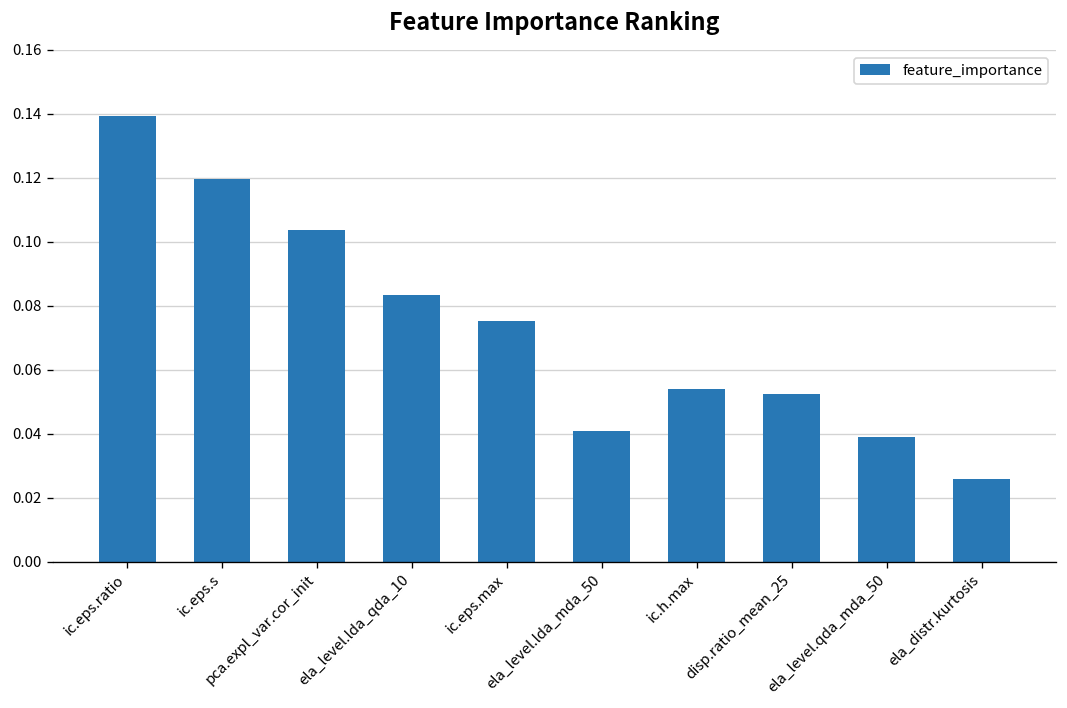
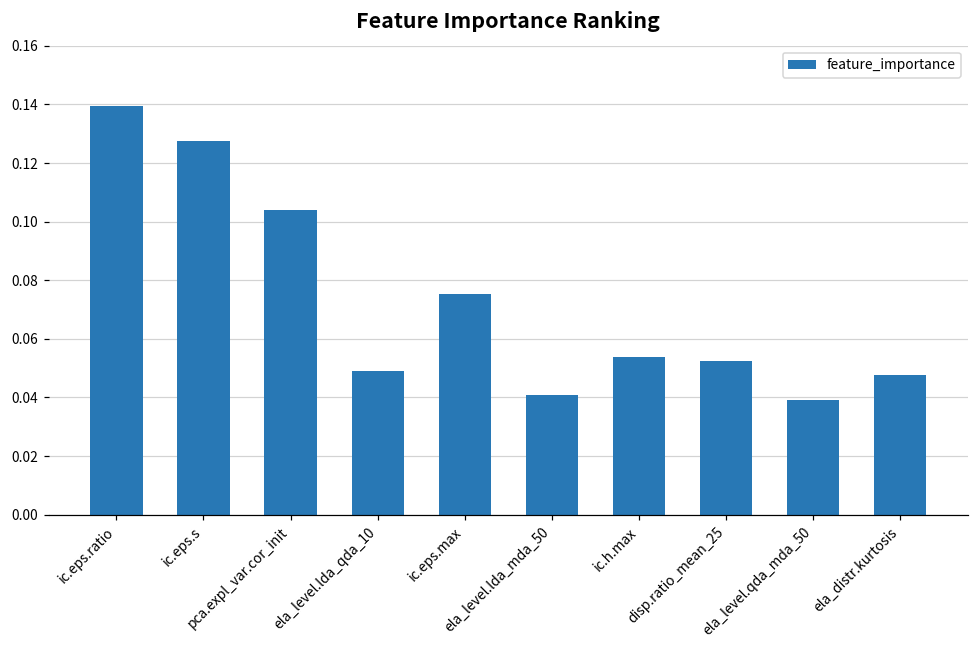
ic.eps.s: 0.120 -> 0.127
ela_level.lda_qda_10: 0.083 -> 0.049
ela_distr.kurtosis: 0.026 -> 0.048
